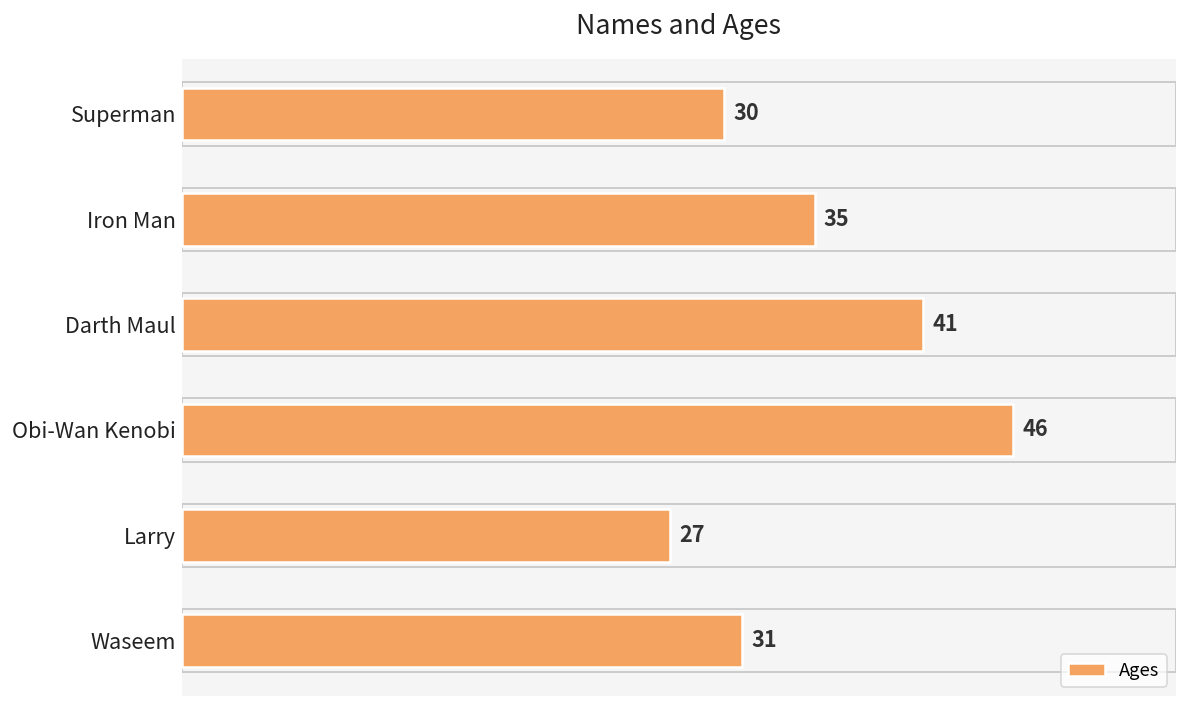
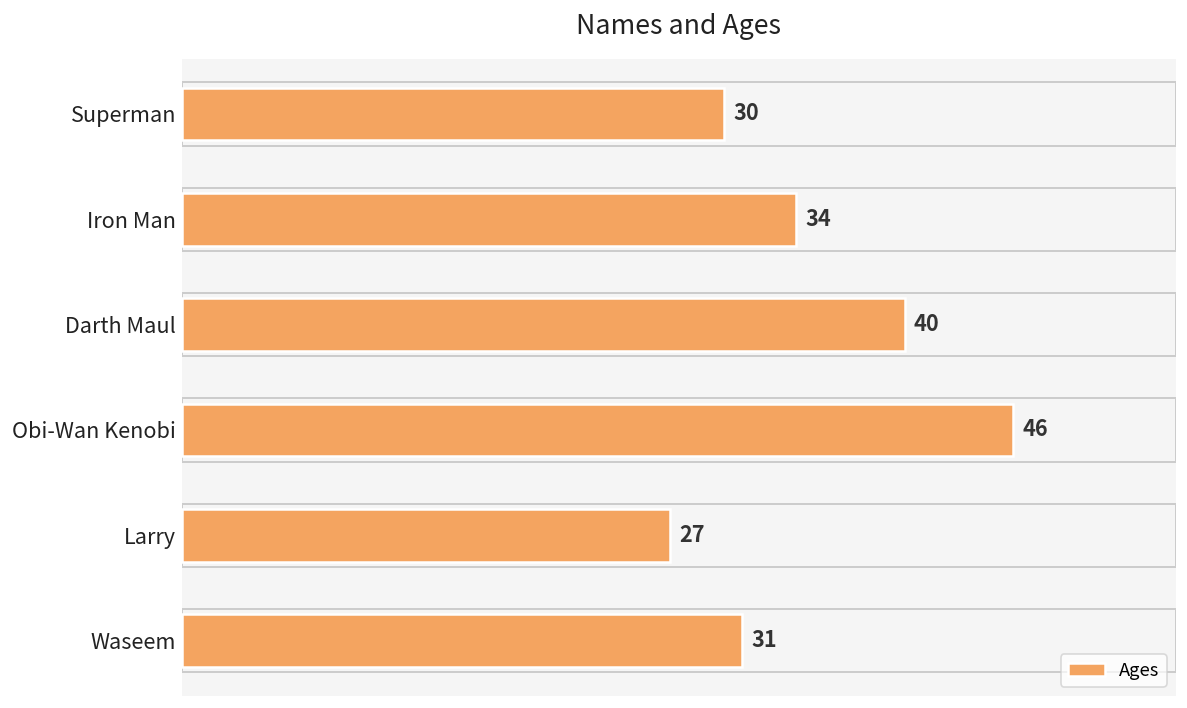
Iron Man: 35 -> 34
Darth Maul: 41 -> 40
